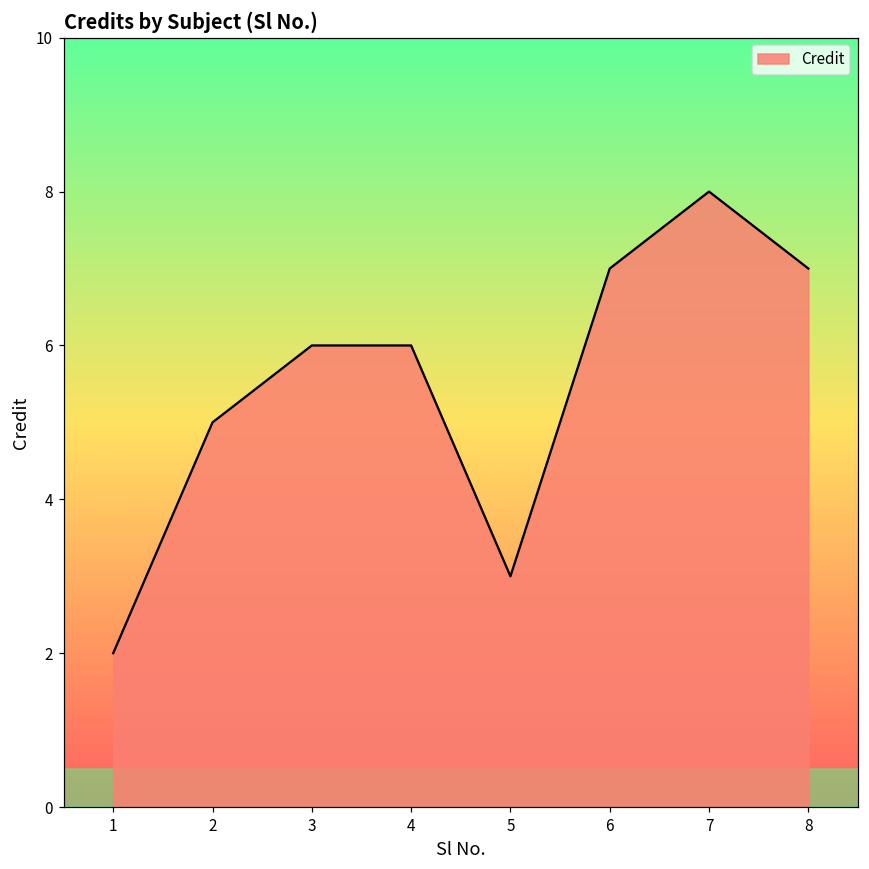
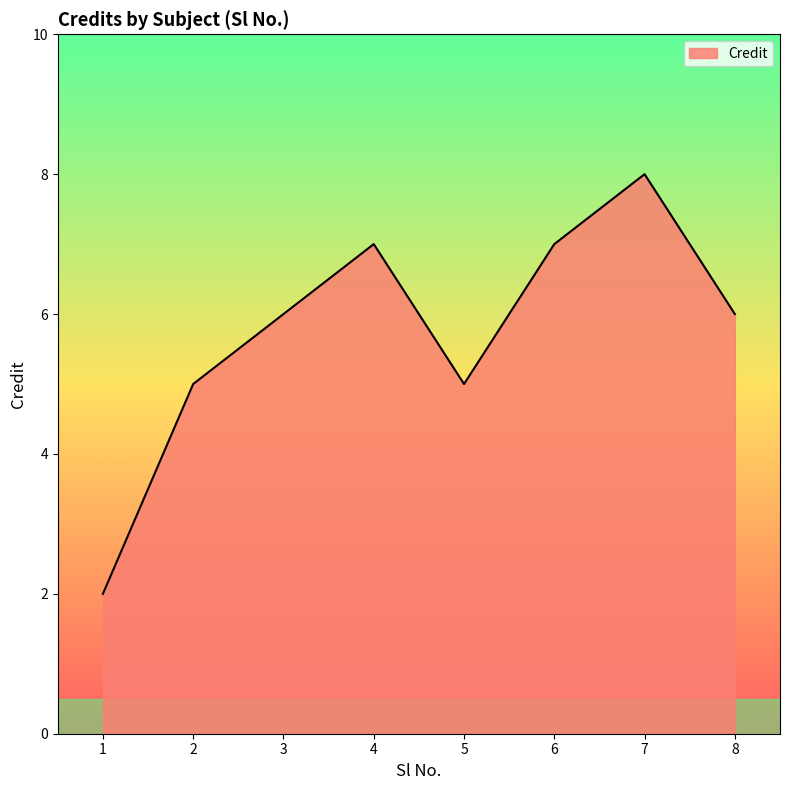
4: 6 -> 7
5: 3 -> 5
8: 7 -> 6
